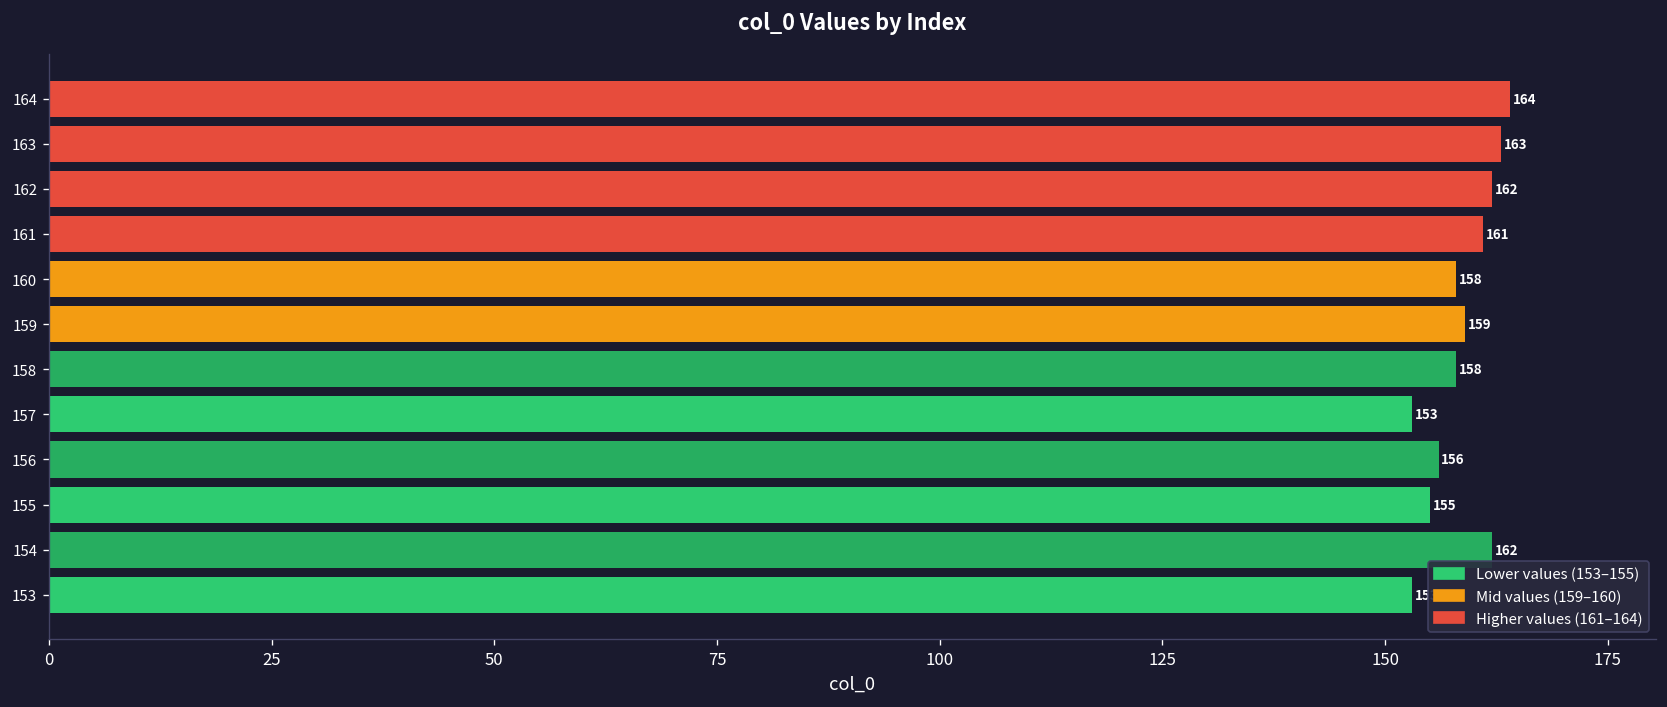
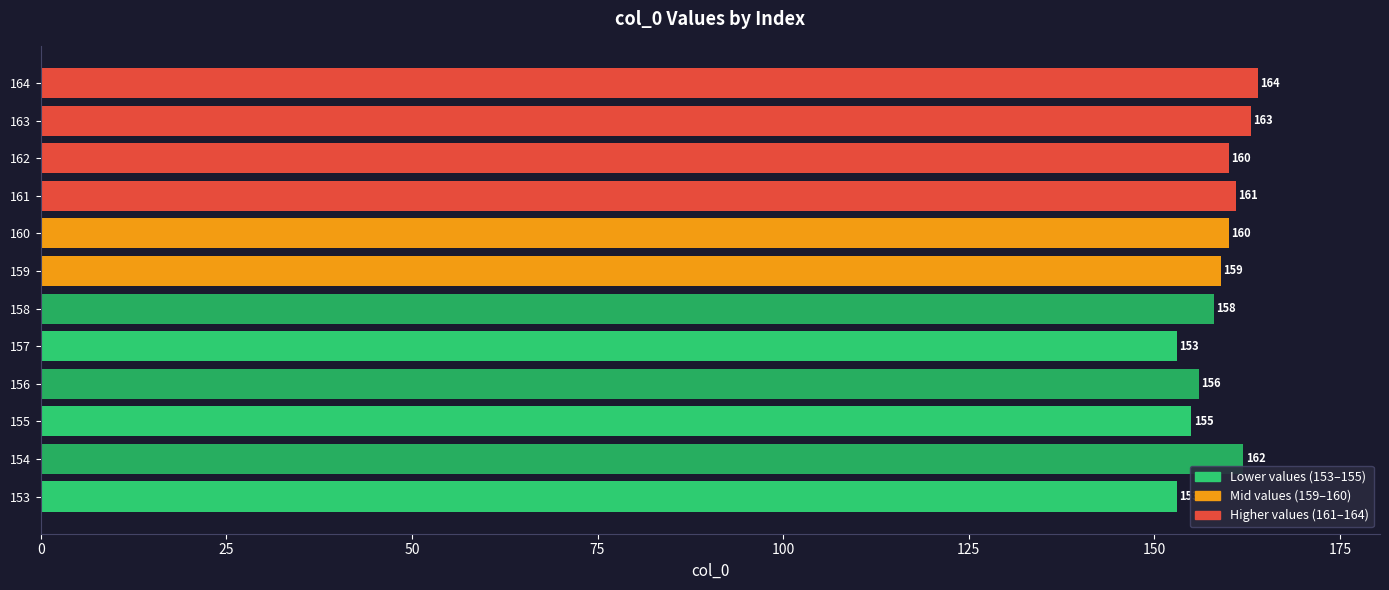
162: 162 -> 160
160: 158 -> 160
